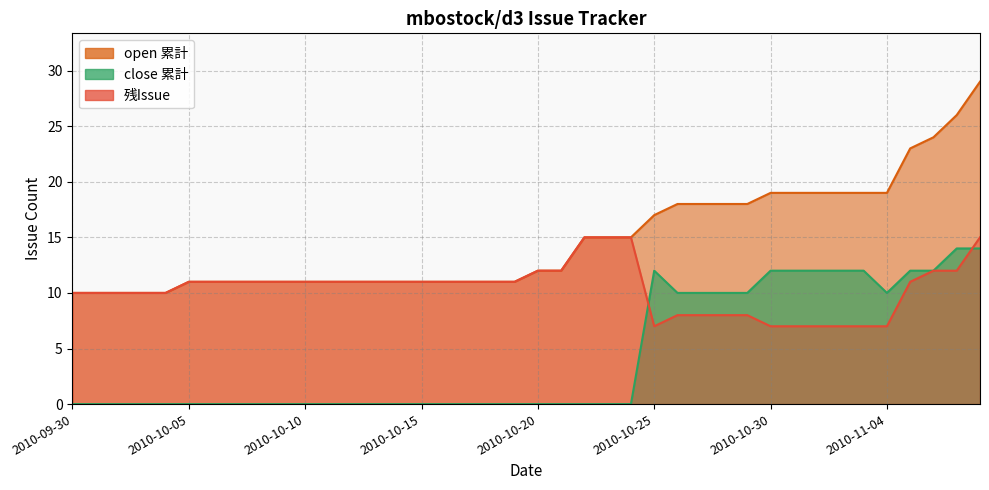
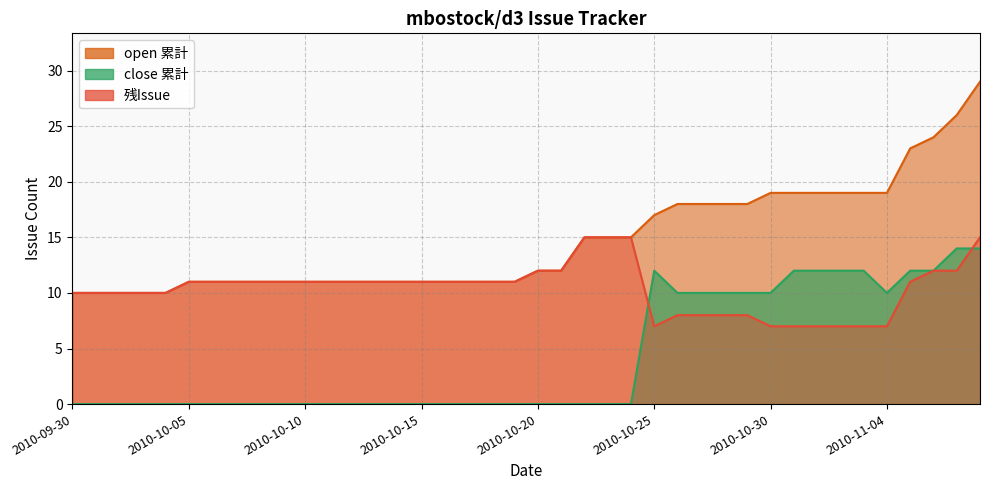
close 累計, 2010-10-30: 12 -> 10
